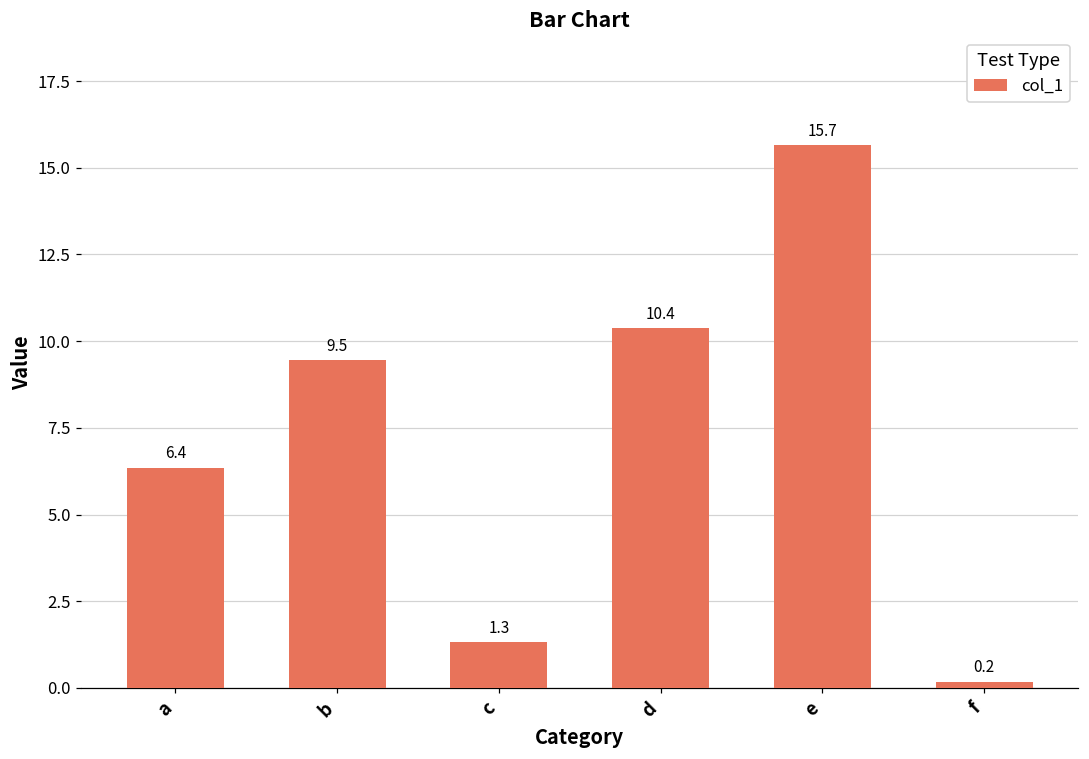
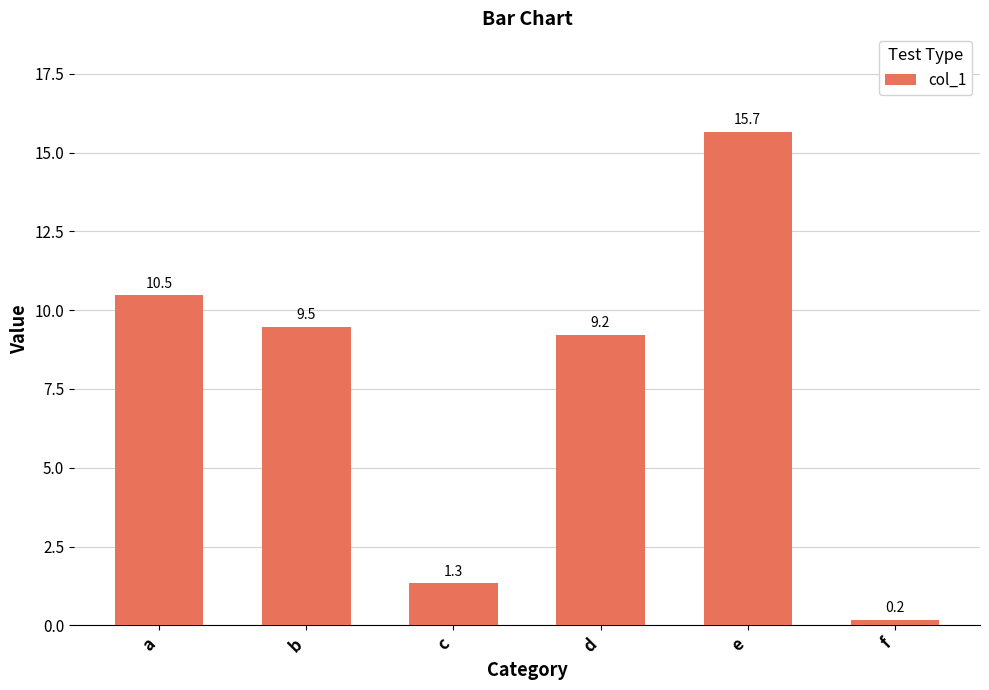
a: 6.4 -> 10.5
d: 10.4 -> 9.2
